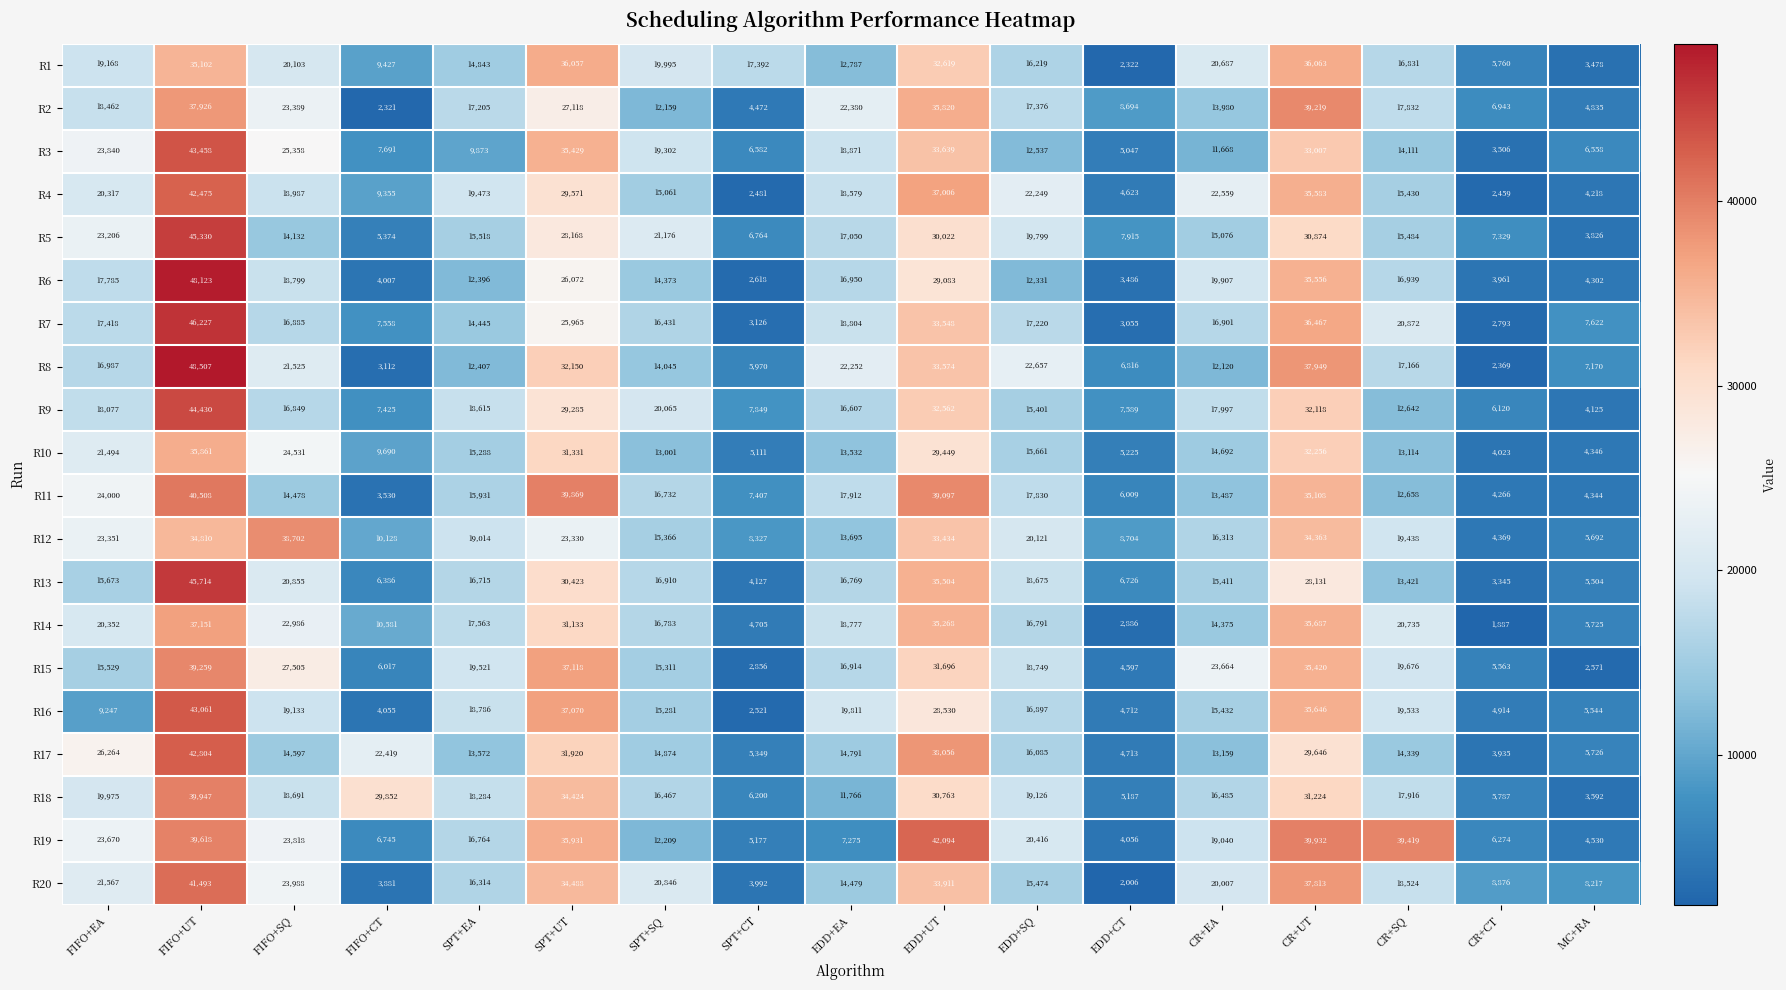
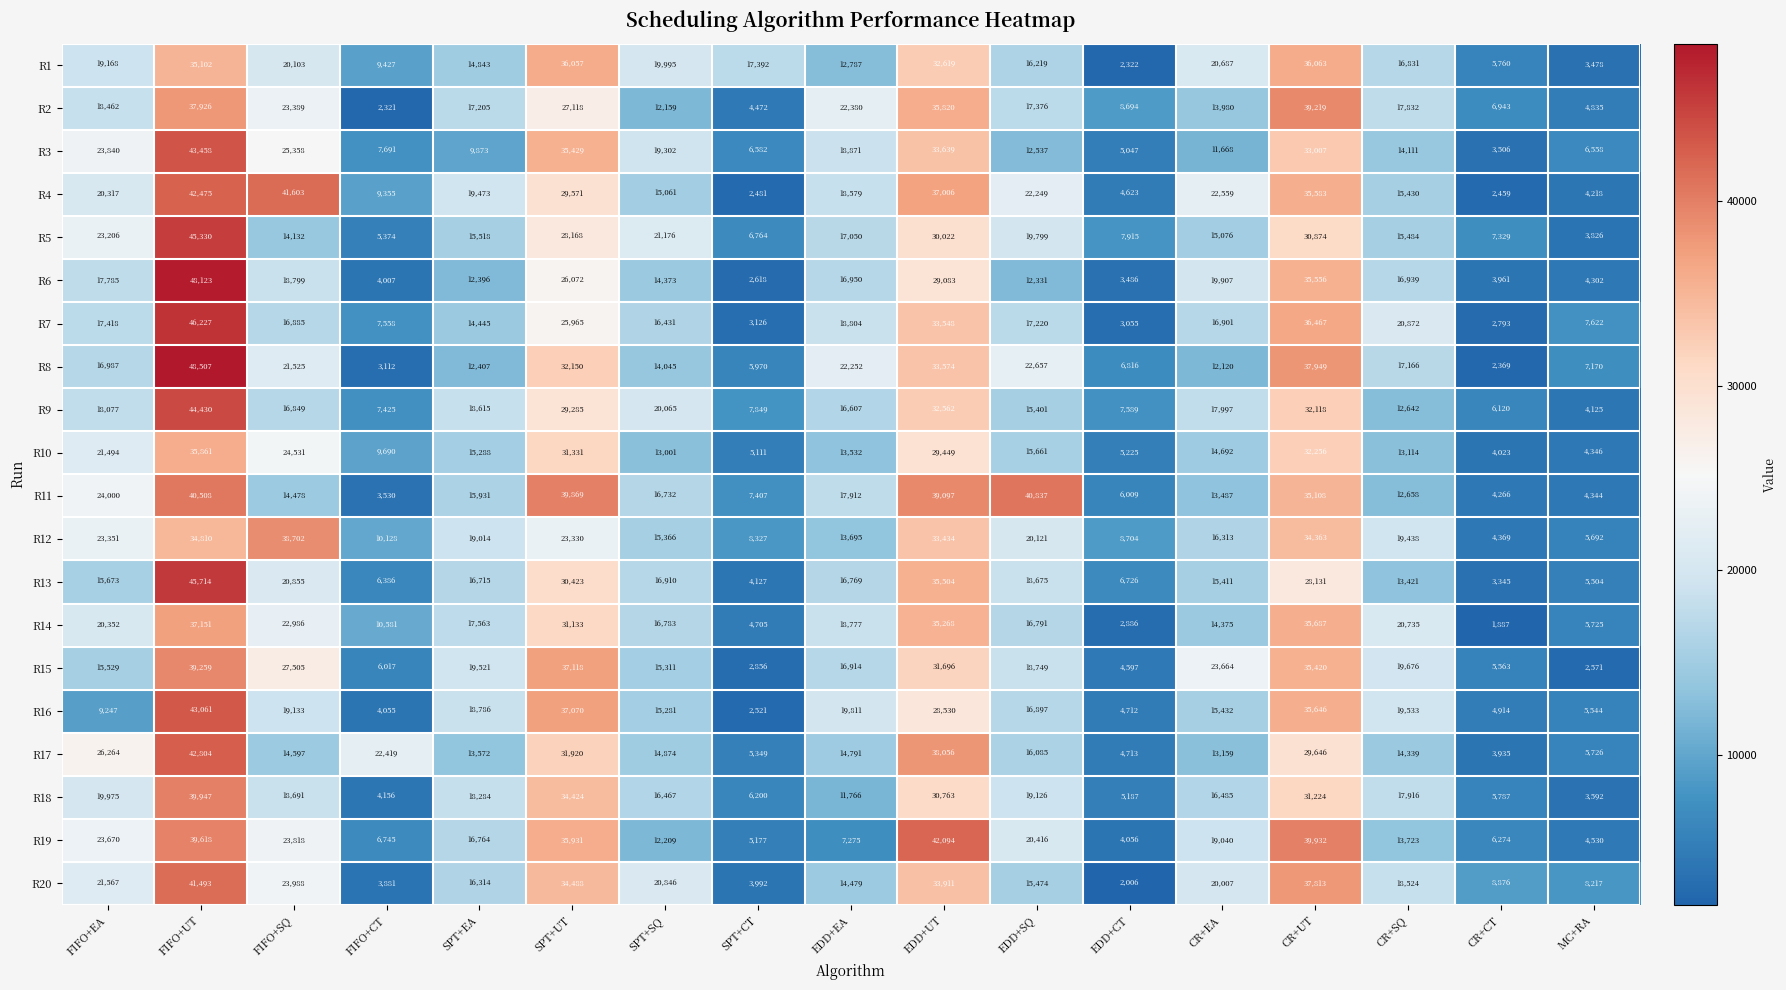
R4, FIFO+SQ: 18,987 -> 41,603
R11, EDD+SQ: 17,830 -> 40,837
R18, FIFO+CT: 29,852 -> 4,156
R19, CR+SQ: 39,419 -> 13,723
